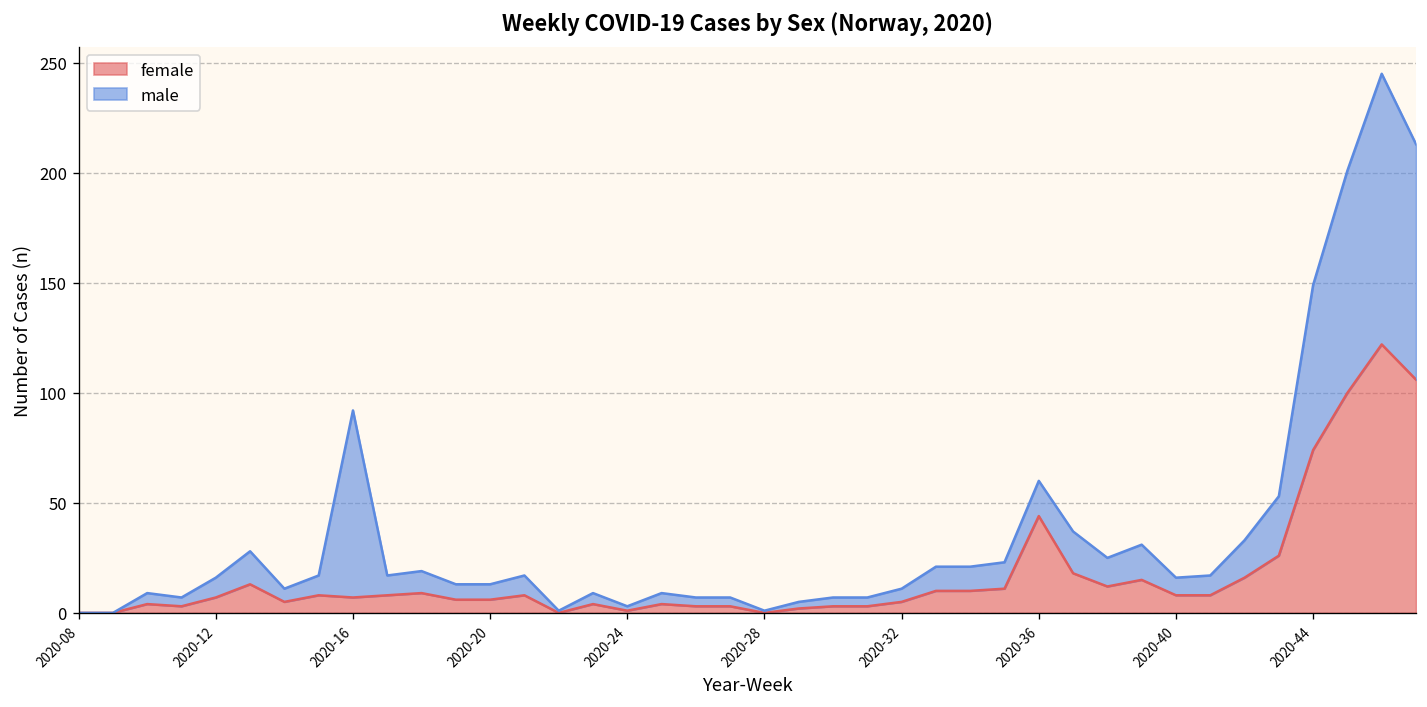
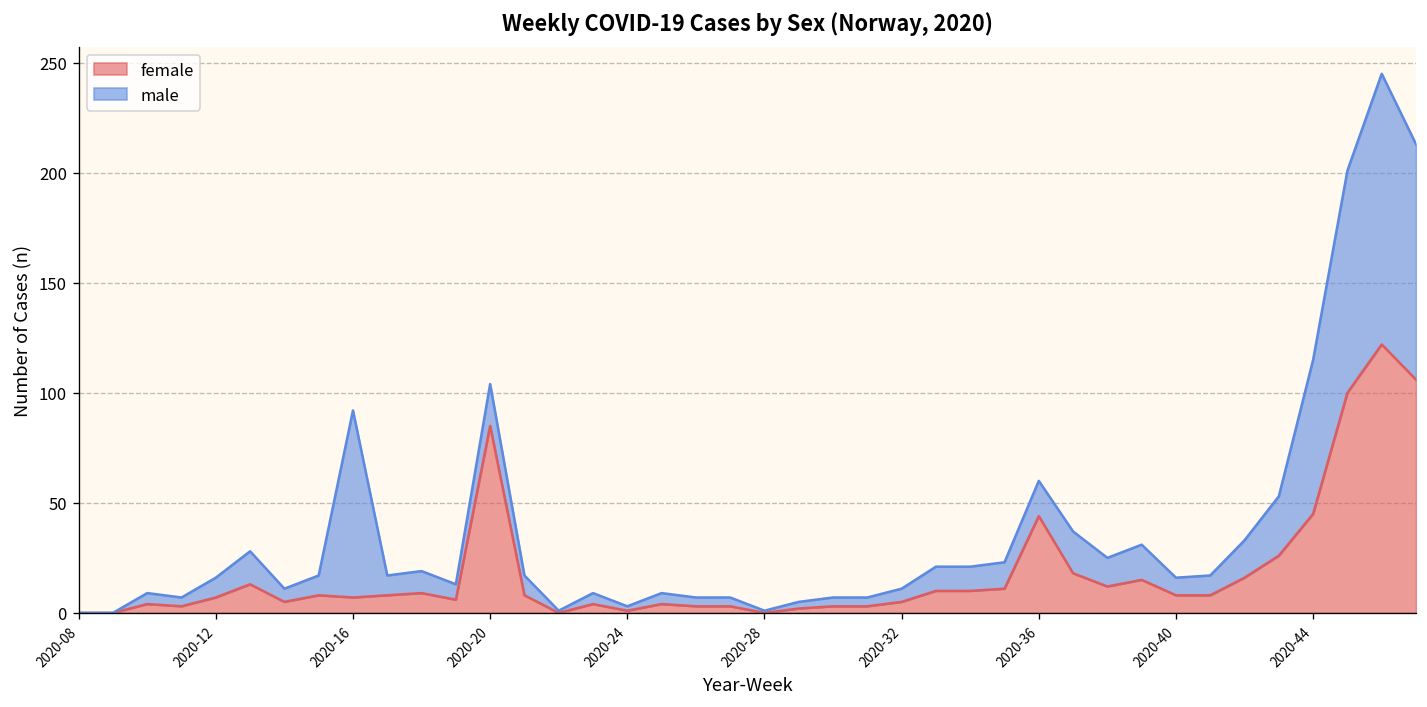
female, 2020-20: 6 -> 85
male, 2020-20: 7 -> 19
female, 2020-44: 74 -> 45
male, 2020-44: 75 -> 70
